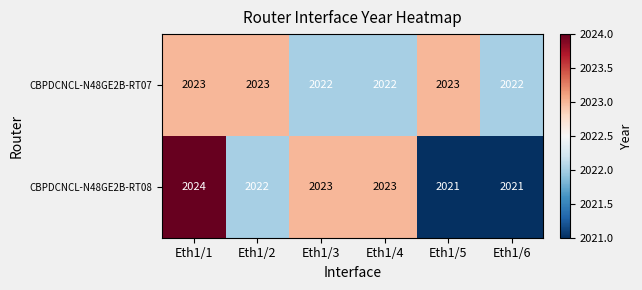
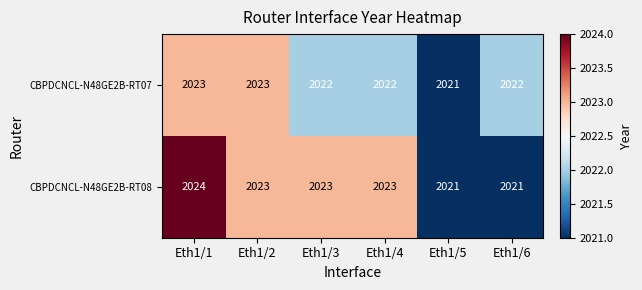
CBPDCNCL-N48GE2B-RT07, Eth1/5: 2023 -> 2021
CBPDCNCL-N48GE2B-RT08, Eth1/2: 2022 -> 2023
